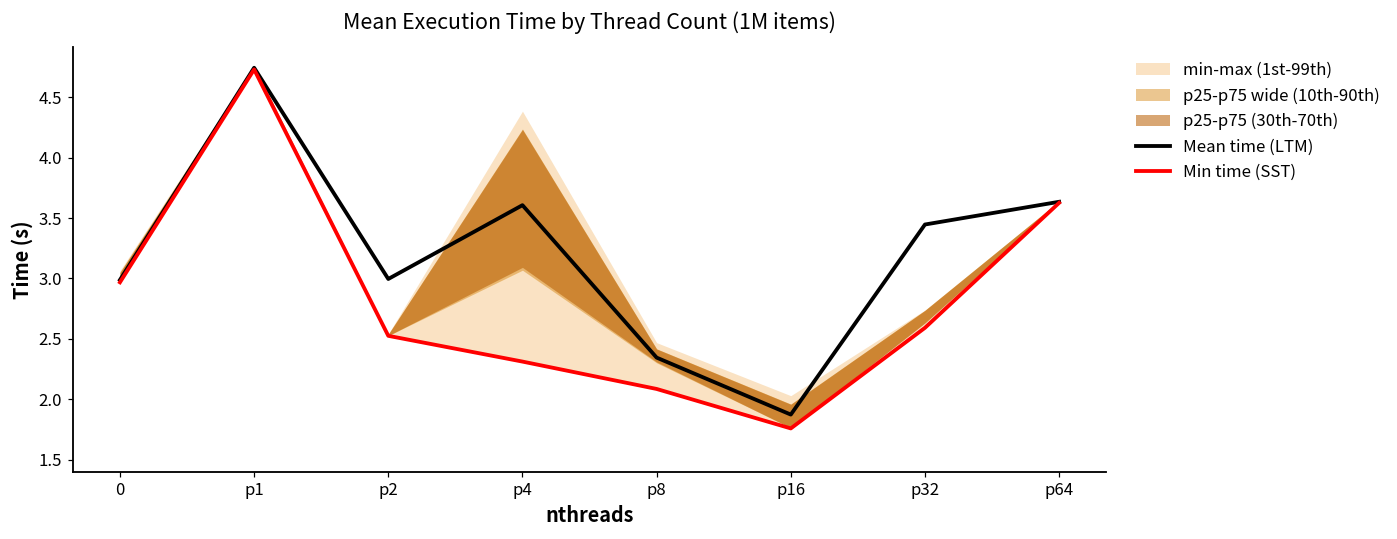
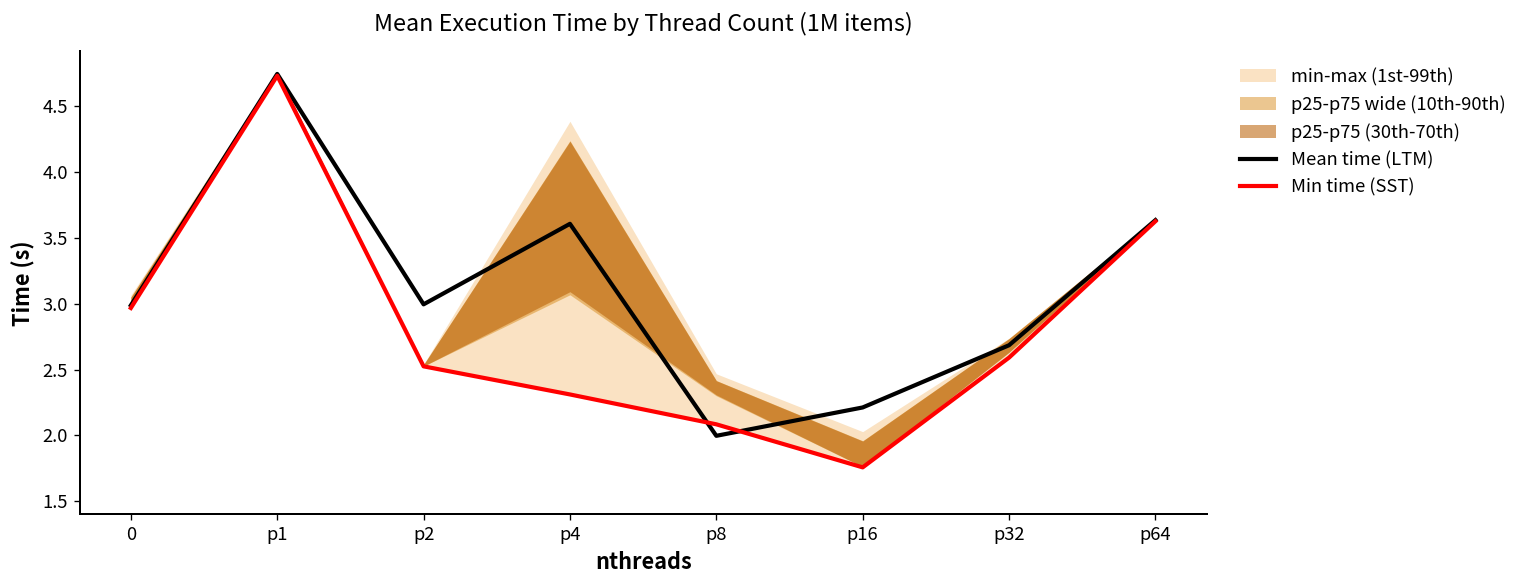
Mean time (LTM), p8: 2.34 -> 2.00
Mean time (LTM), p16: 1.87 -> 2.21
Mean time (LTM), p32: 3.45 -> 2.69
